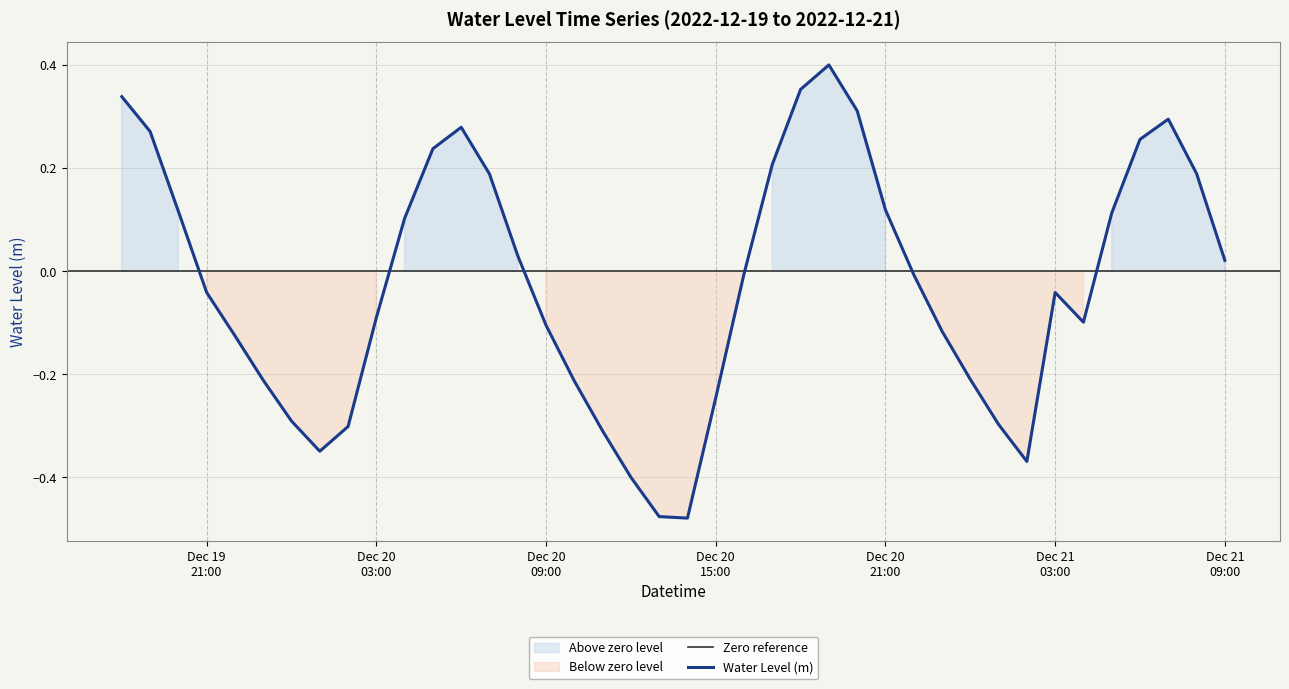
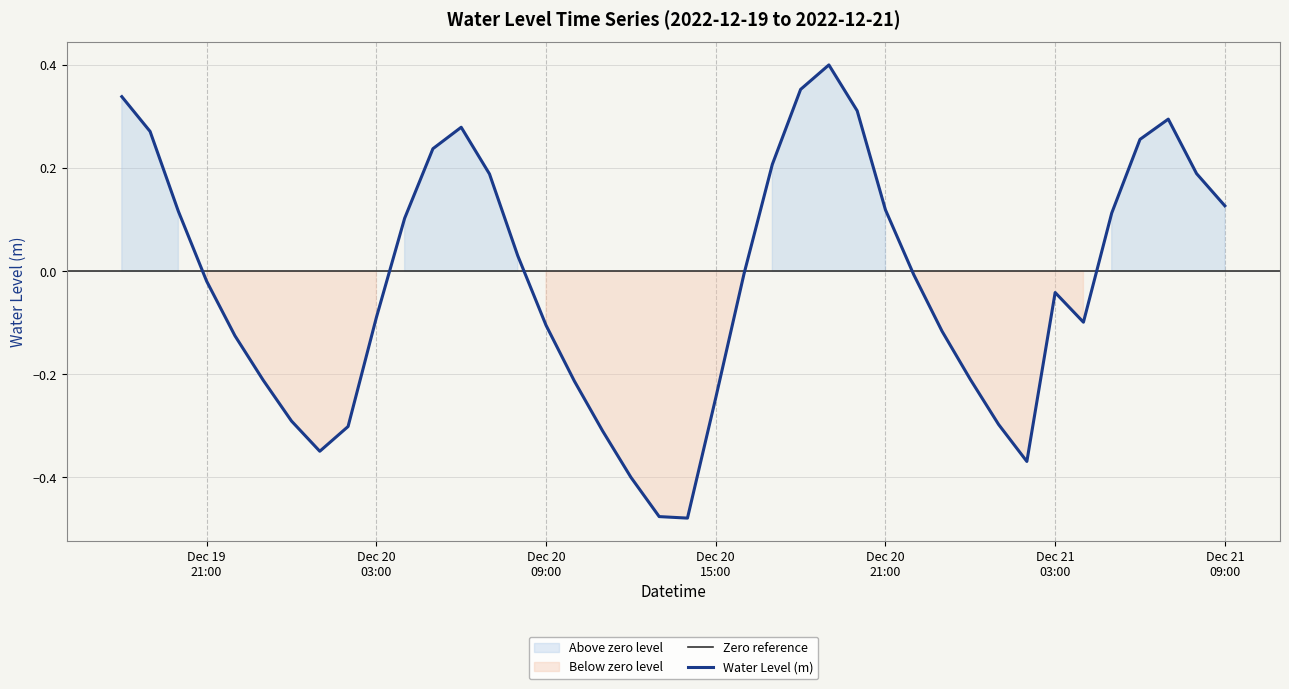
Dec 19 21:00: -0.04 -> -0.02
Dec 21 09:00: 0.02 -> 0.13
